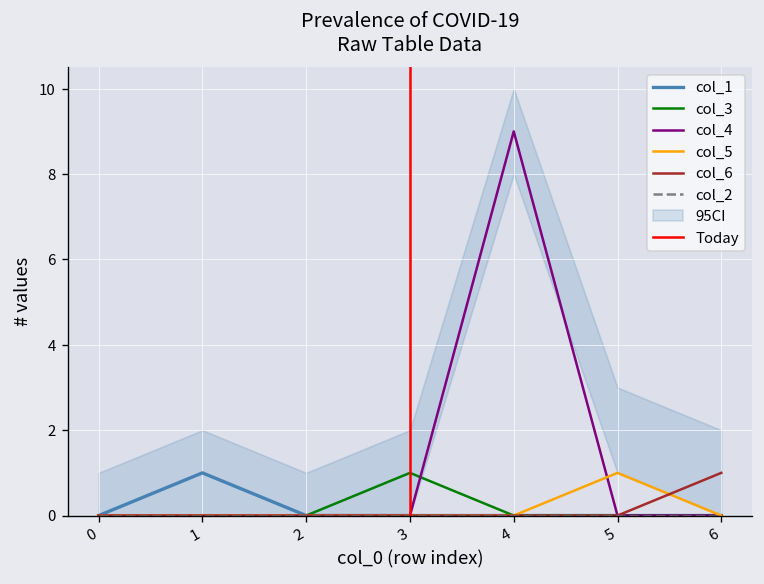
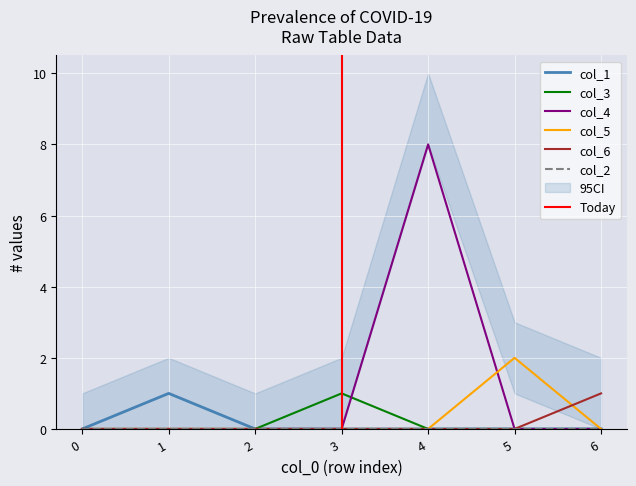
col_4, 4: 9 -> 8
col_5, 5: 1 -> 2
